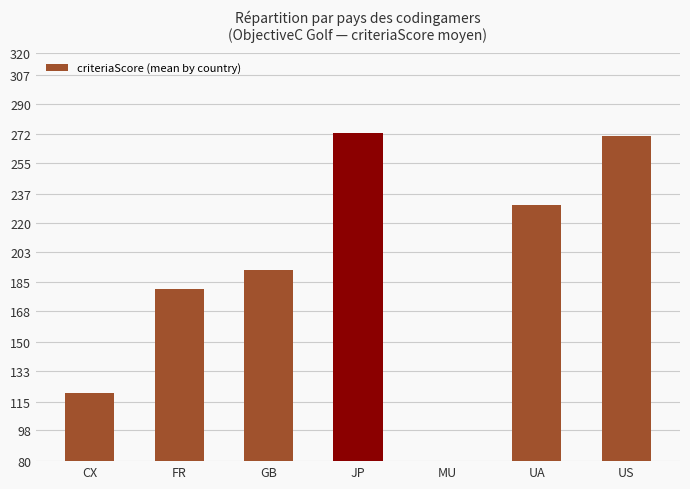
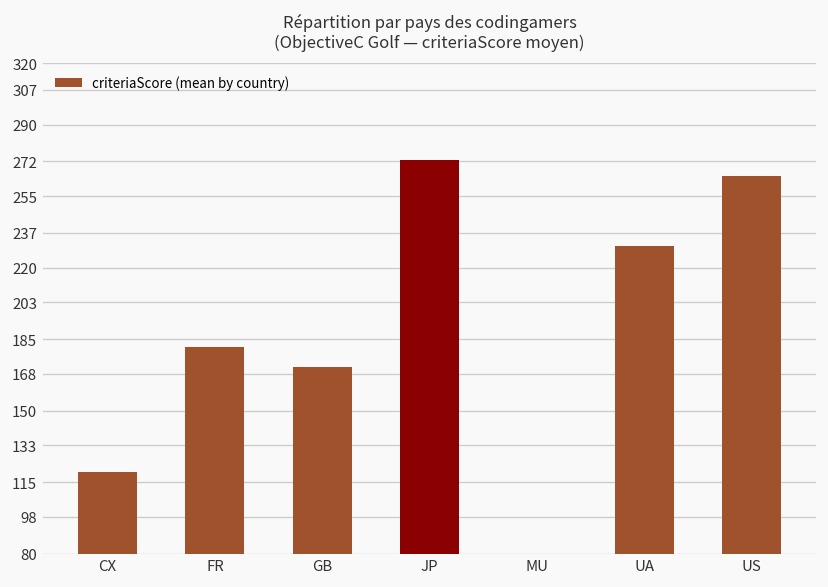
GB: 192 -> 171
US: 271 -> 265
